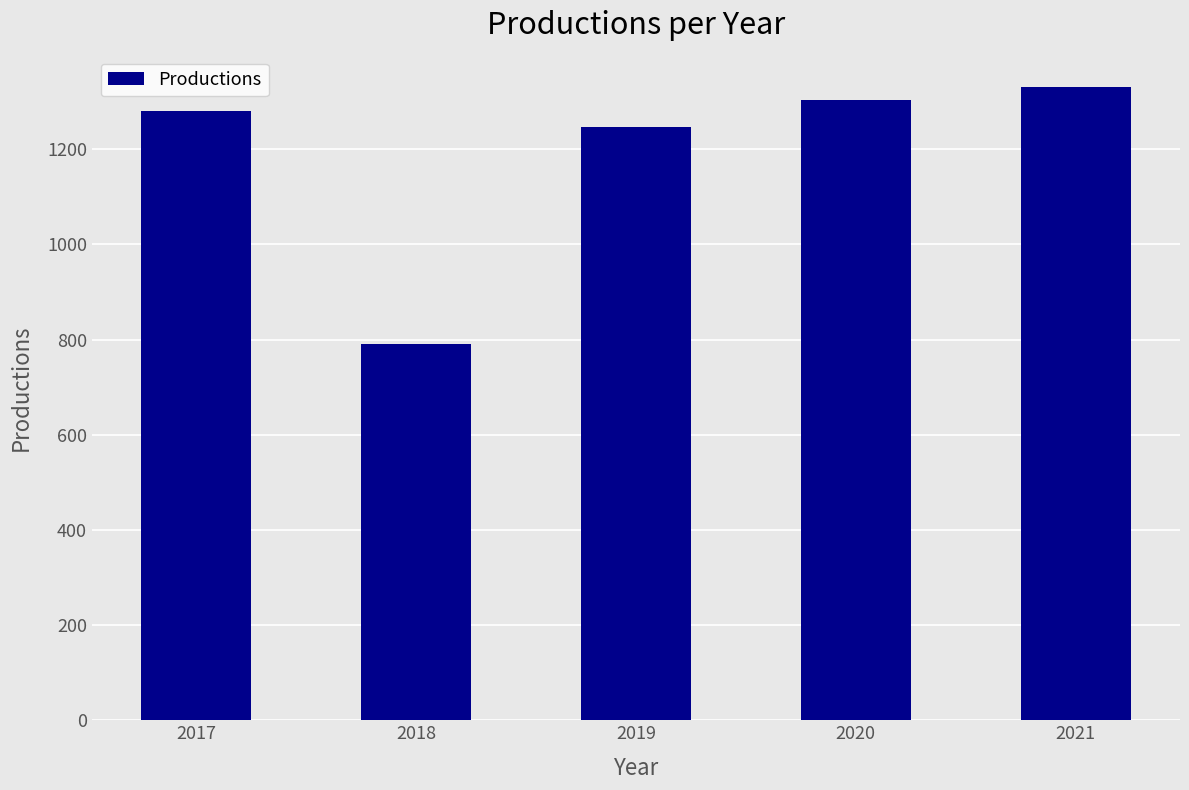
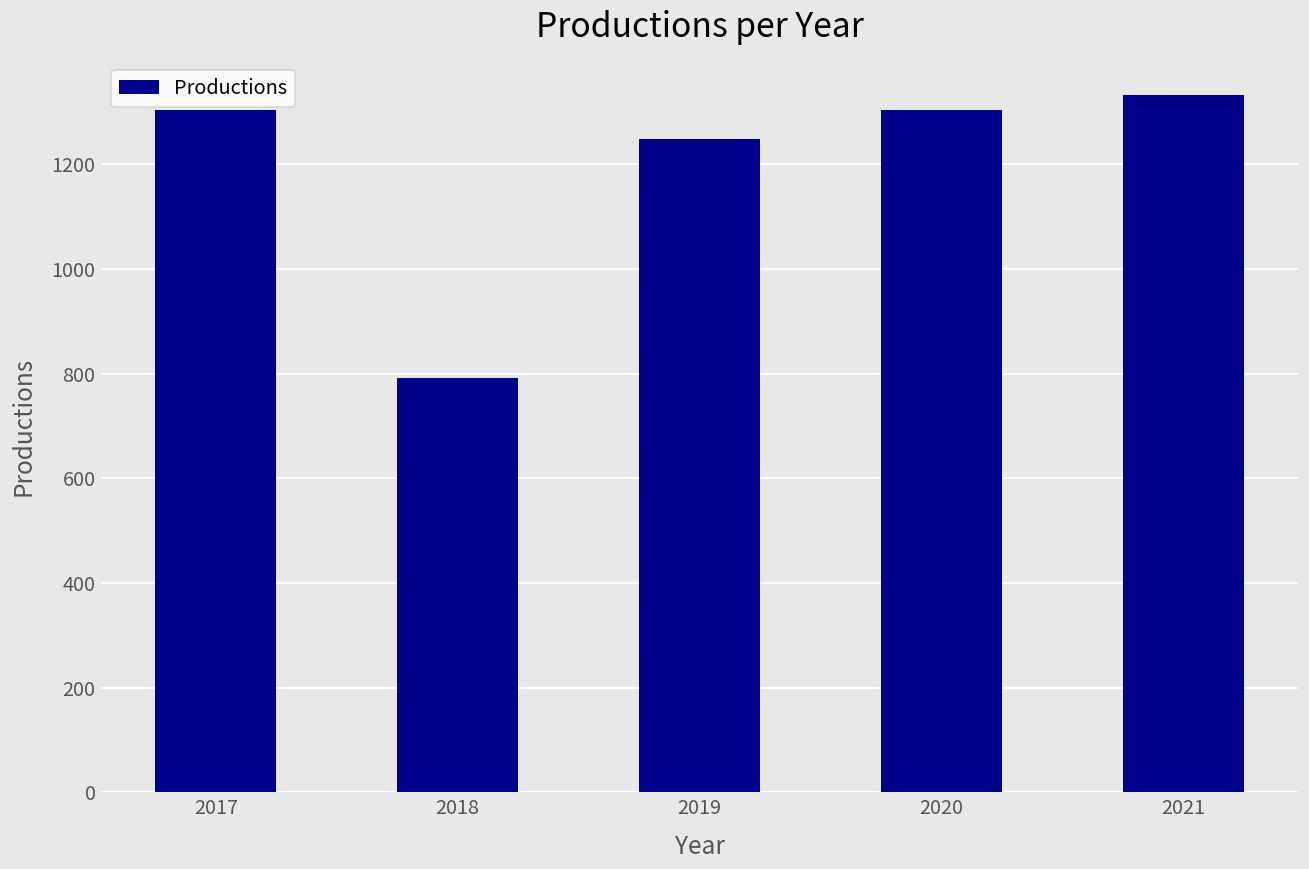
2017: 1280 -> 1300
